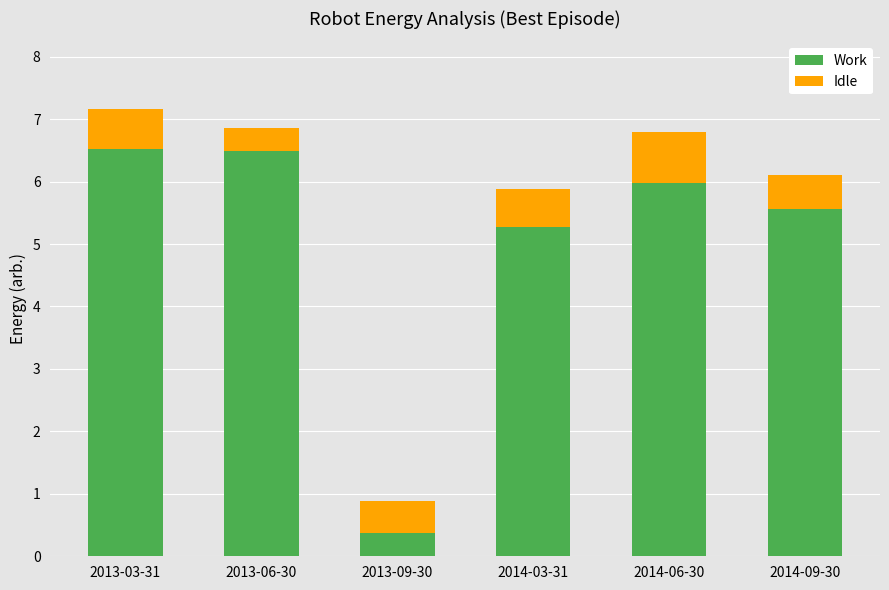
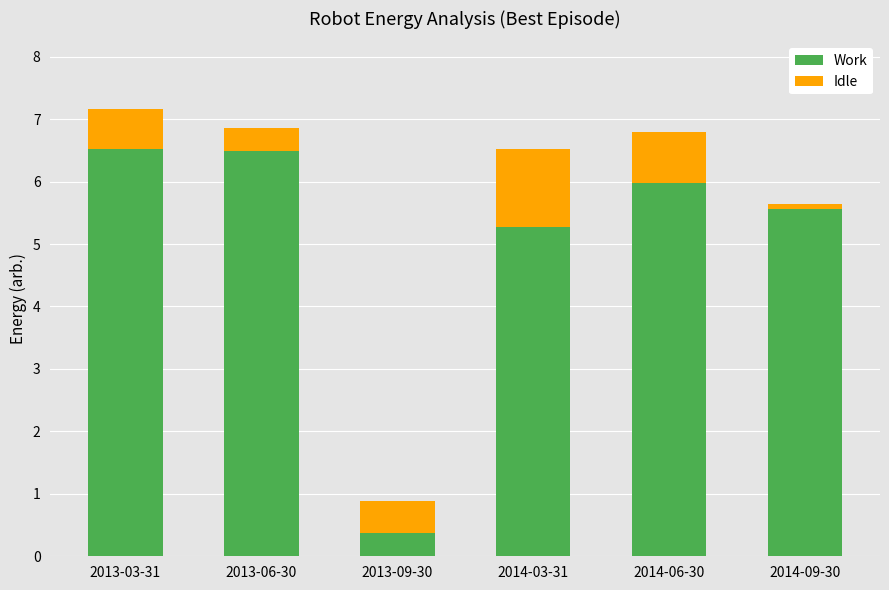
Idle, 2014-03-31: 0.6 -> 1.2
Idle, 2014-09-30: 0.5 -> 0.1
